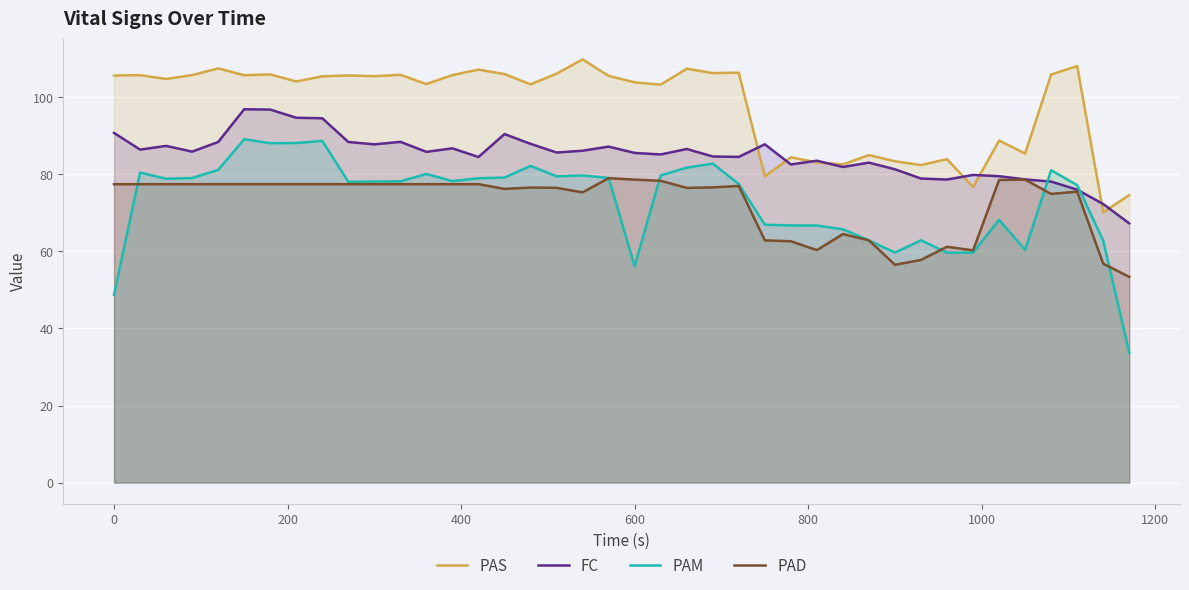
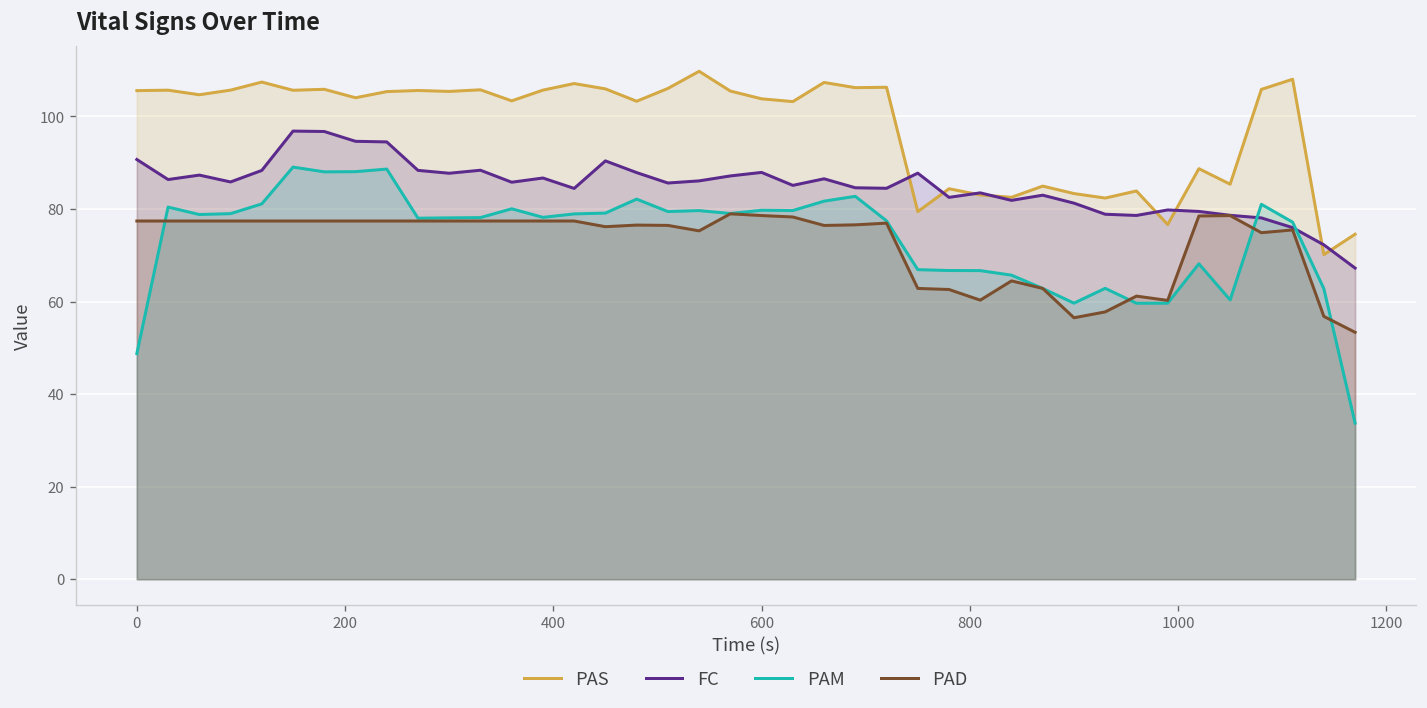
FC, 600: 86 -> 88
PAM, 600: 56 -> 80
